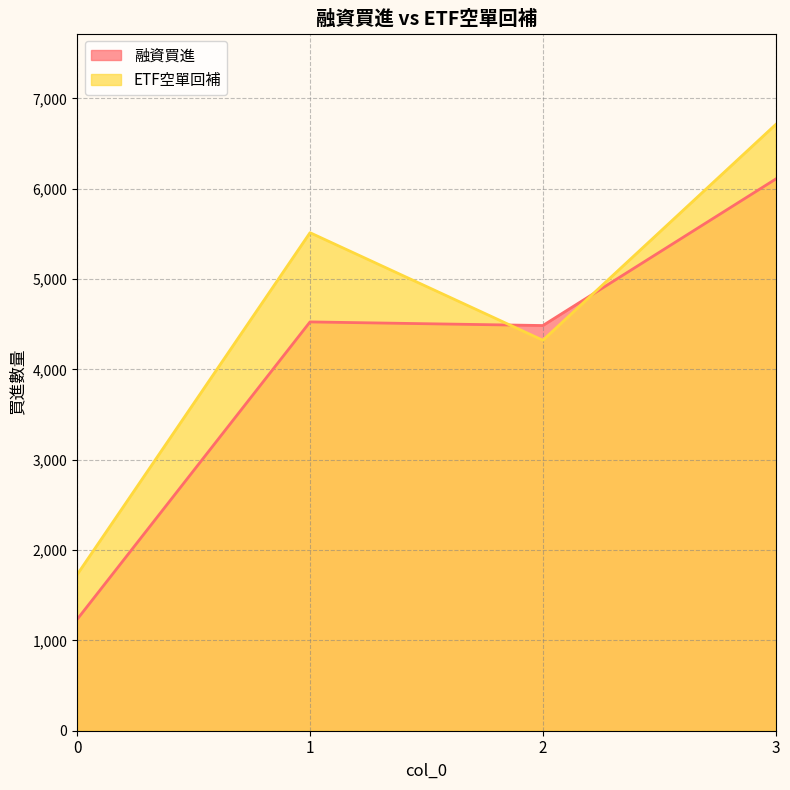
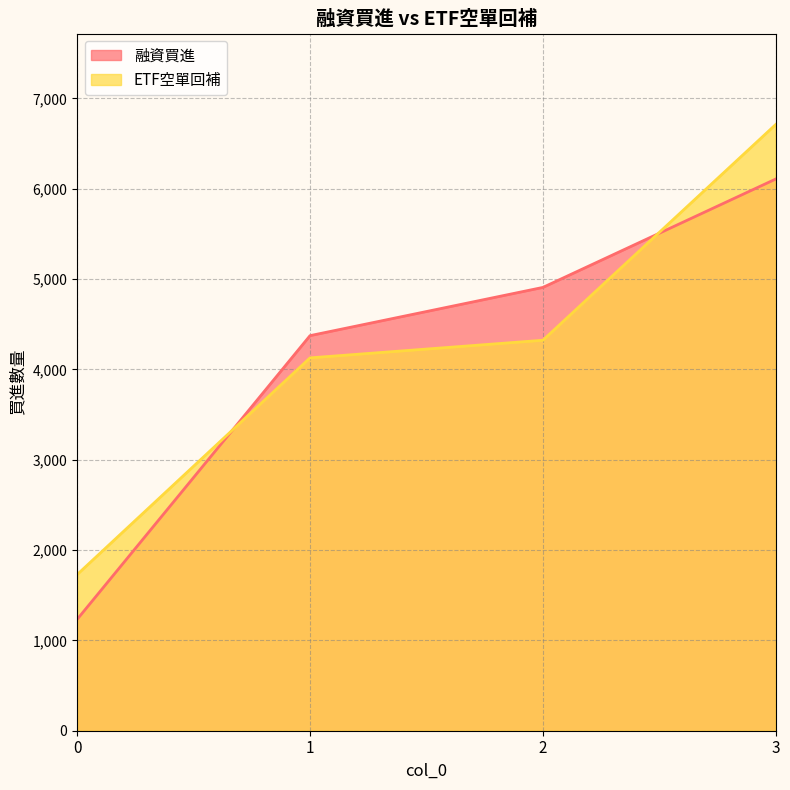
融資買進, 1: 4,500 -> 4,400
ETF空單回補, 1: 5,500 -> 4,100
融資買進, 2: 4,500 -> 4,900
